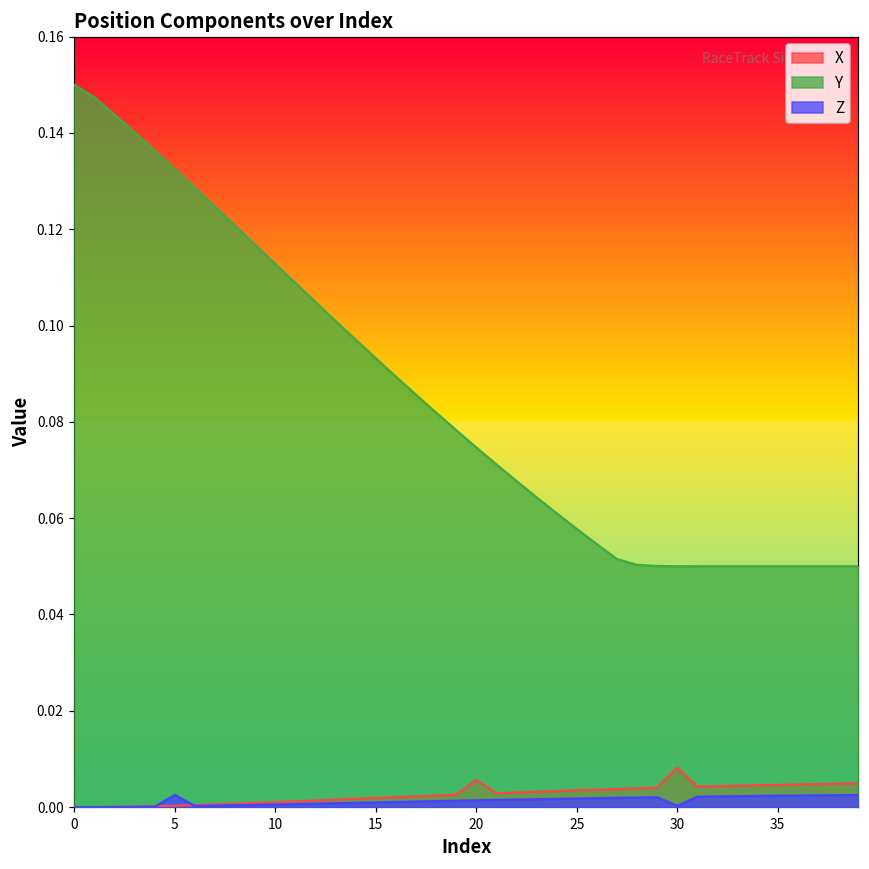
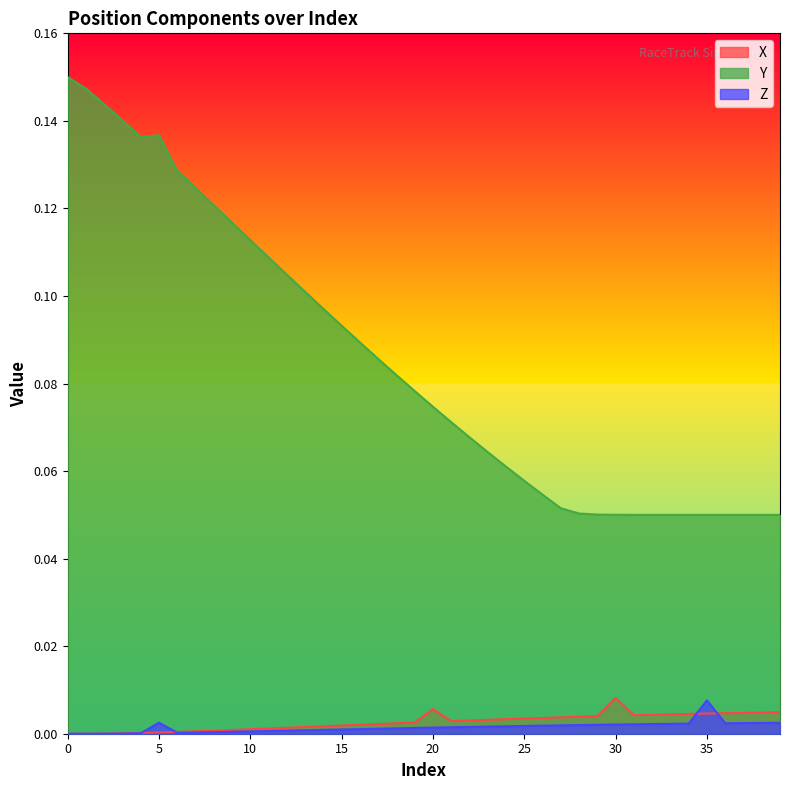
Y, 5: 0.132 -> 0.137
Z, 30: 0.000 -> 0.002
Z, 35: 0.002 -> 0.008
